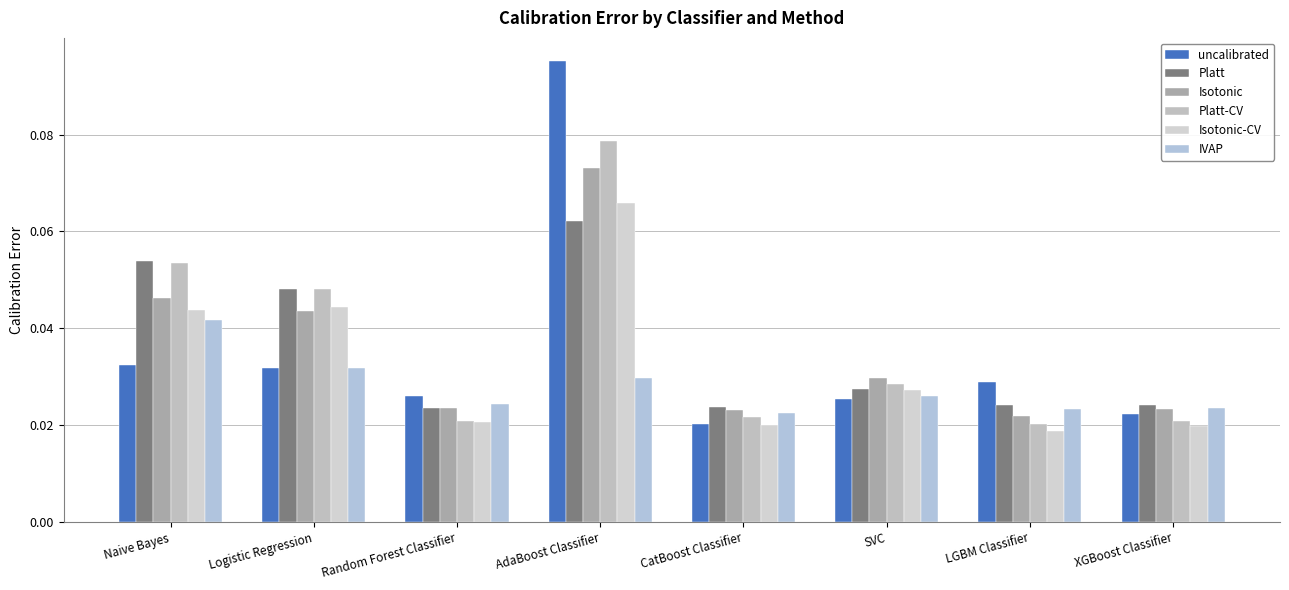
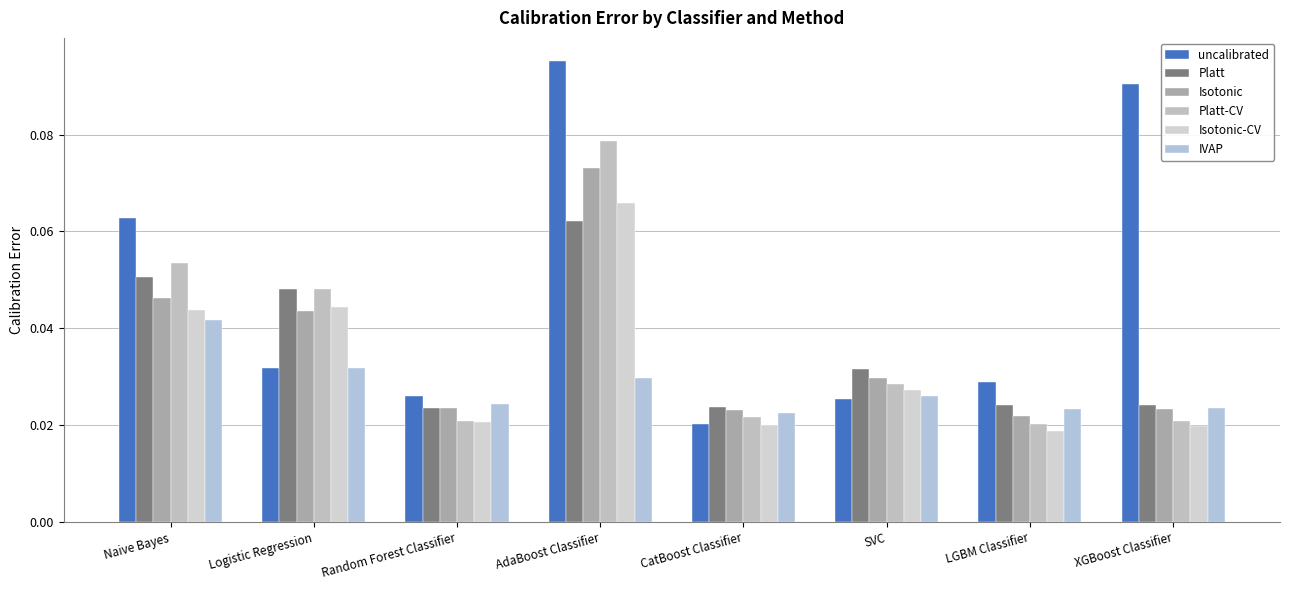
uncalibrated, Naive Bayes: 0.032 -> 0.063
Platt, Naive Bayes: 0.054 -> 0.051
Platt, SVC: 0.027 -> 0.032
uncalibrated, XGBoost Classifier: 0.022 -> 0.090
